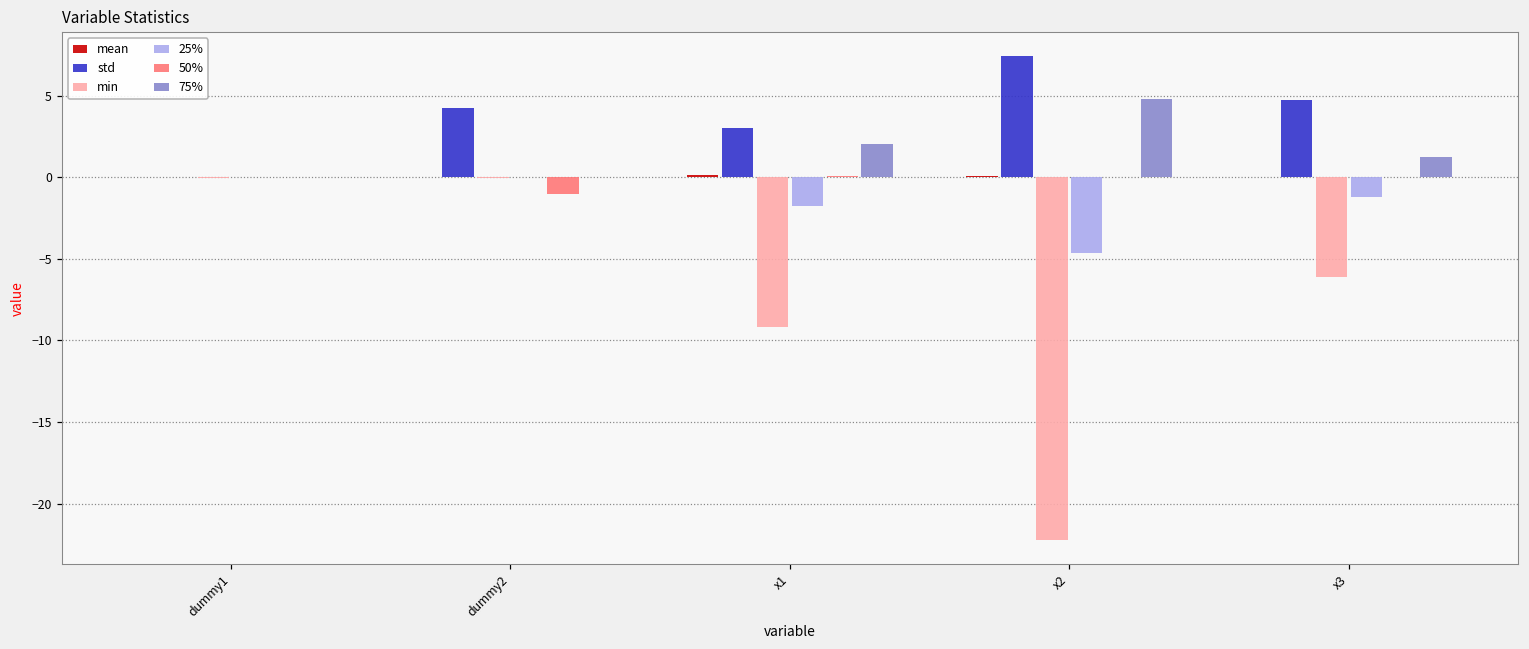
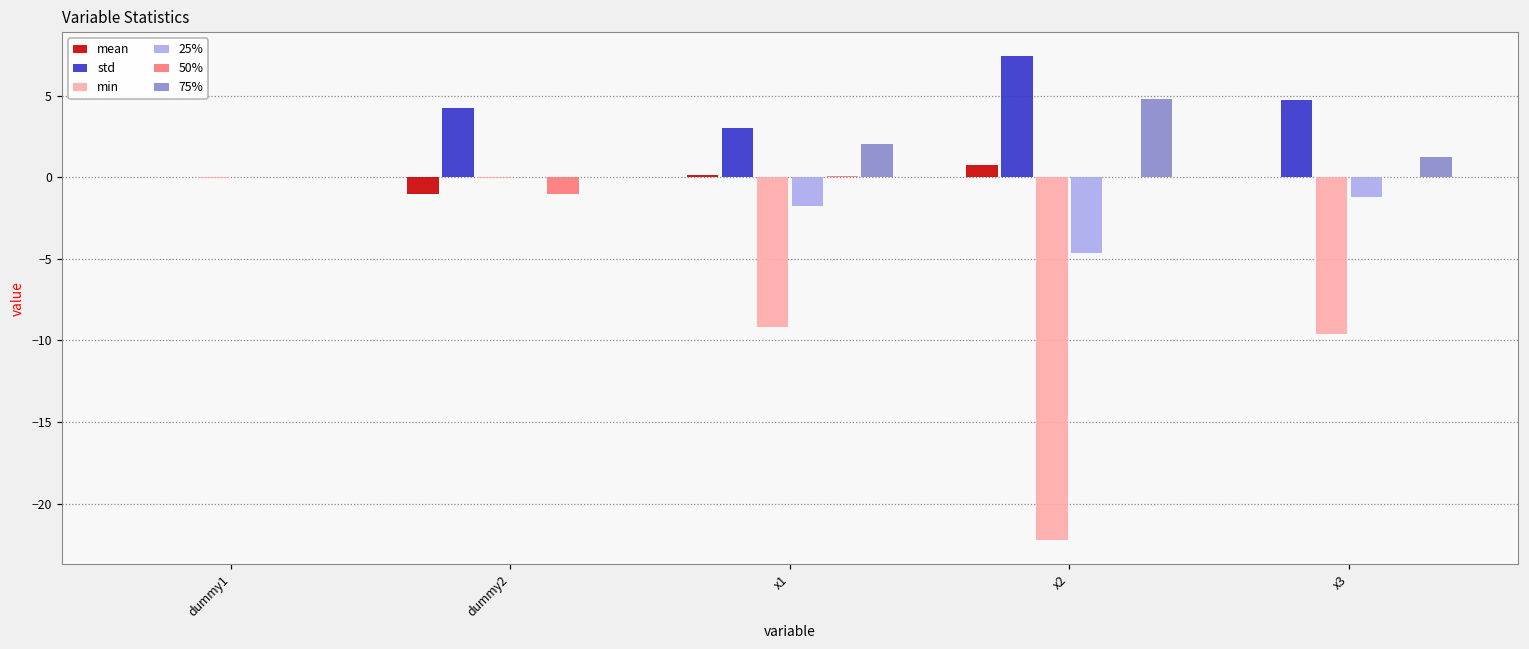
mean, dummy2: 0 -> -1
mean, x2: 0.1 -> 0.7
min, x3: -6.1 -> -9.6
